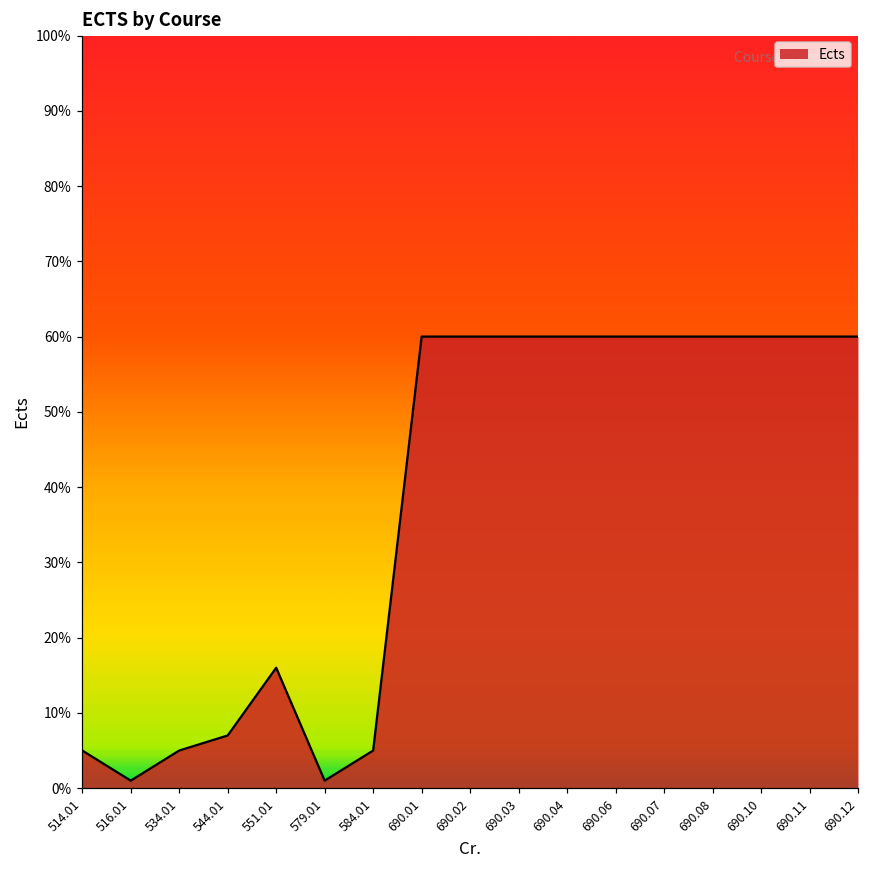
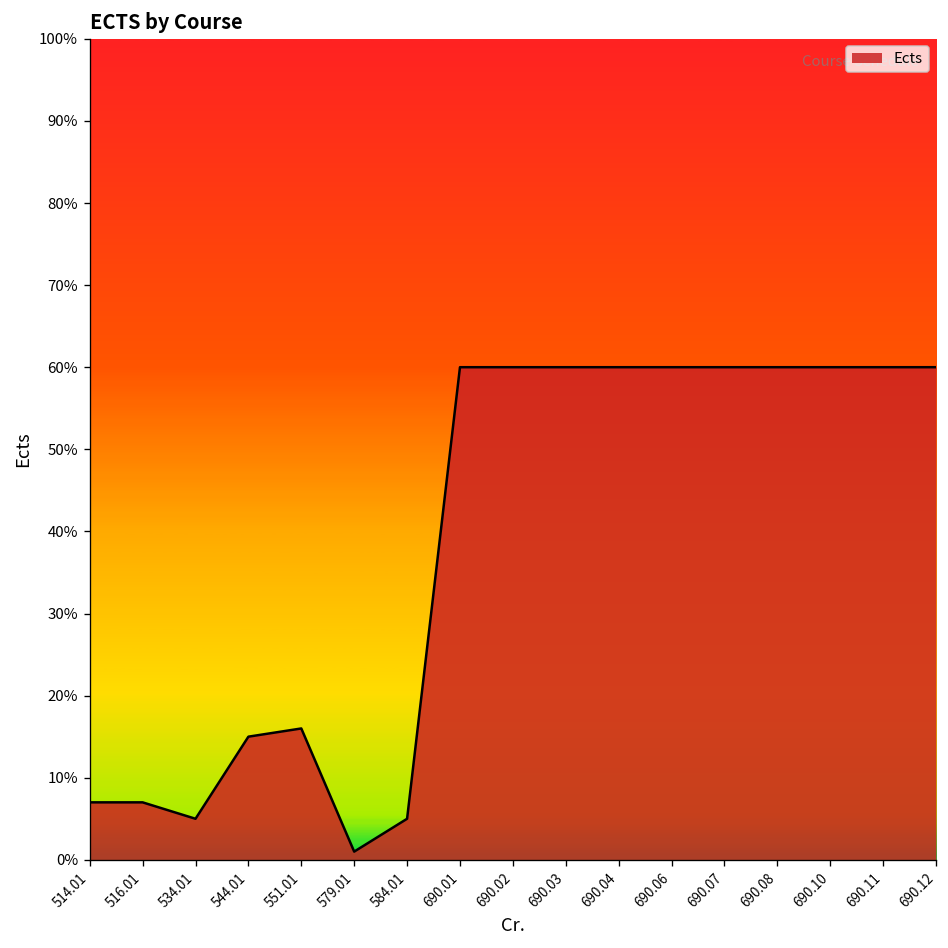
514.01: 5% -> 7%
516.01: 1% -> 7%
544.01: 7% -> 15%
